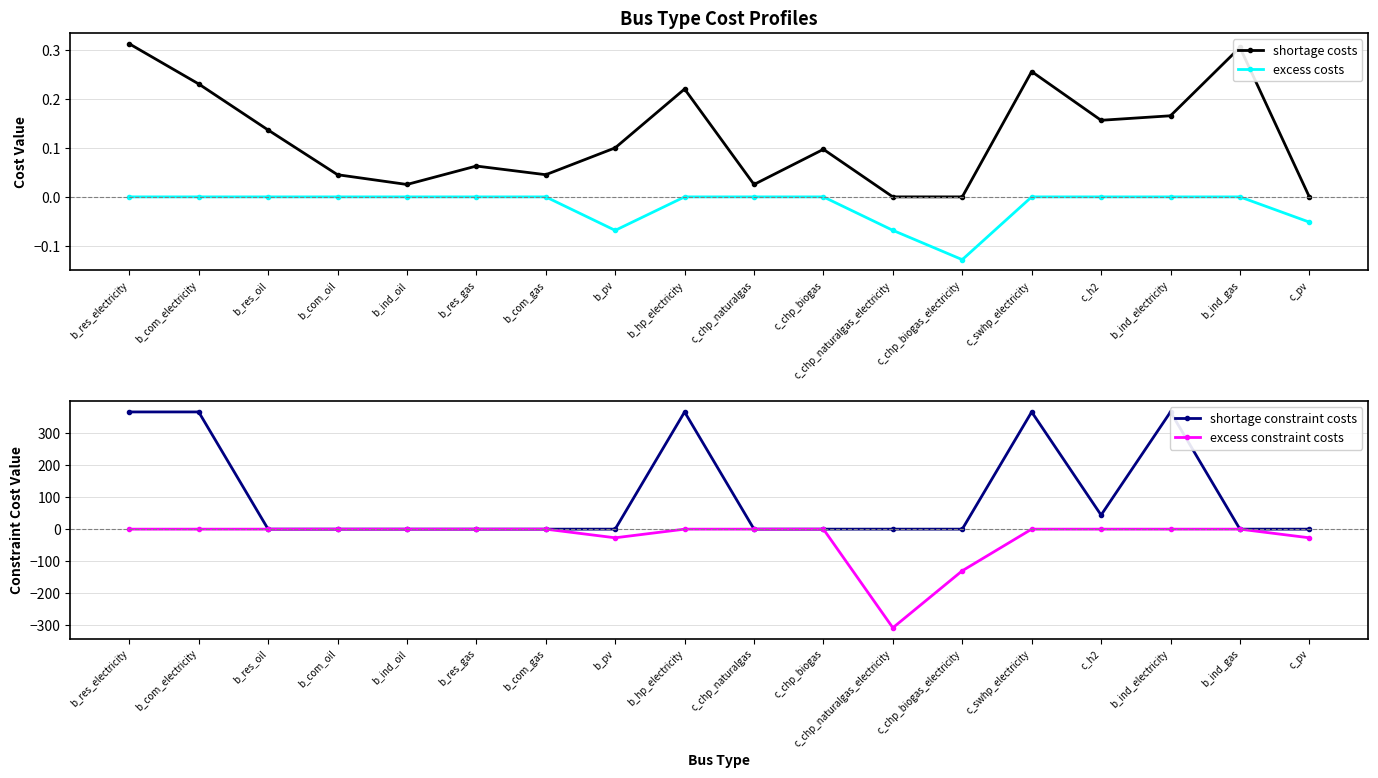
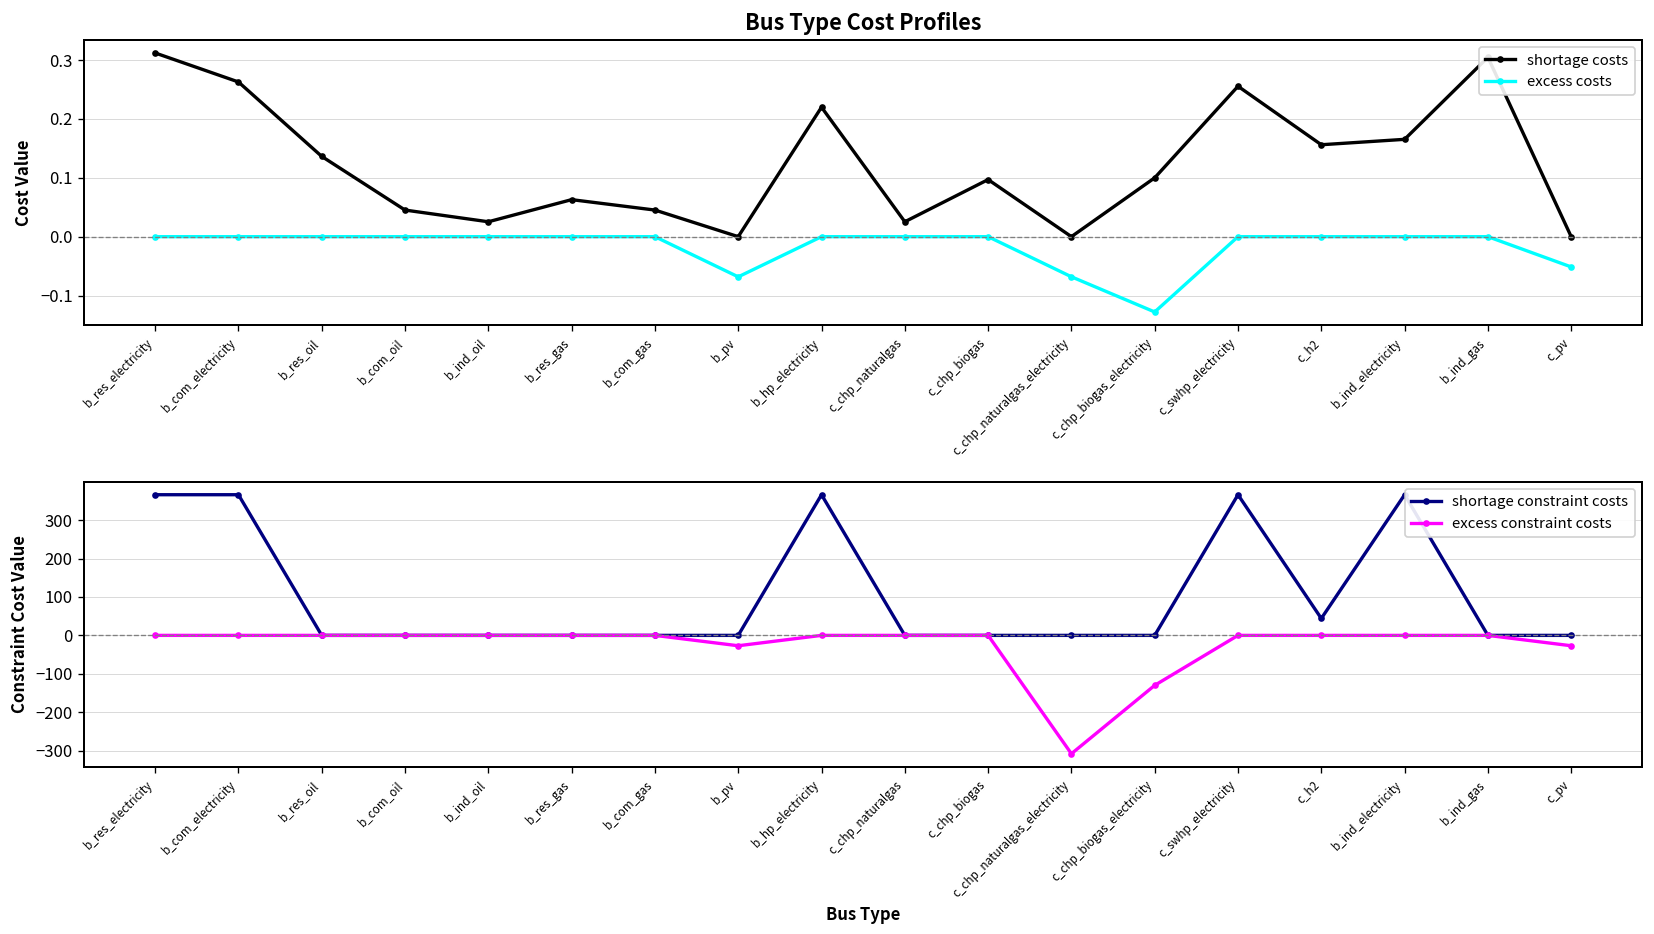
Bus Type Cost Profiles, shortage costs, b_com_electricity: 0.23 -> 0.26
Bus Type Cost Profiles, shortage costs, b_pv: 0.1 -> 0.0
Bus Type Cost Profiles, shortage costs, c_chp_biogas_electricity: 0.0 -> 0.1
